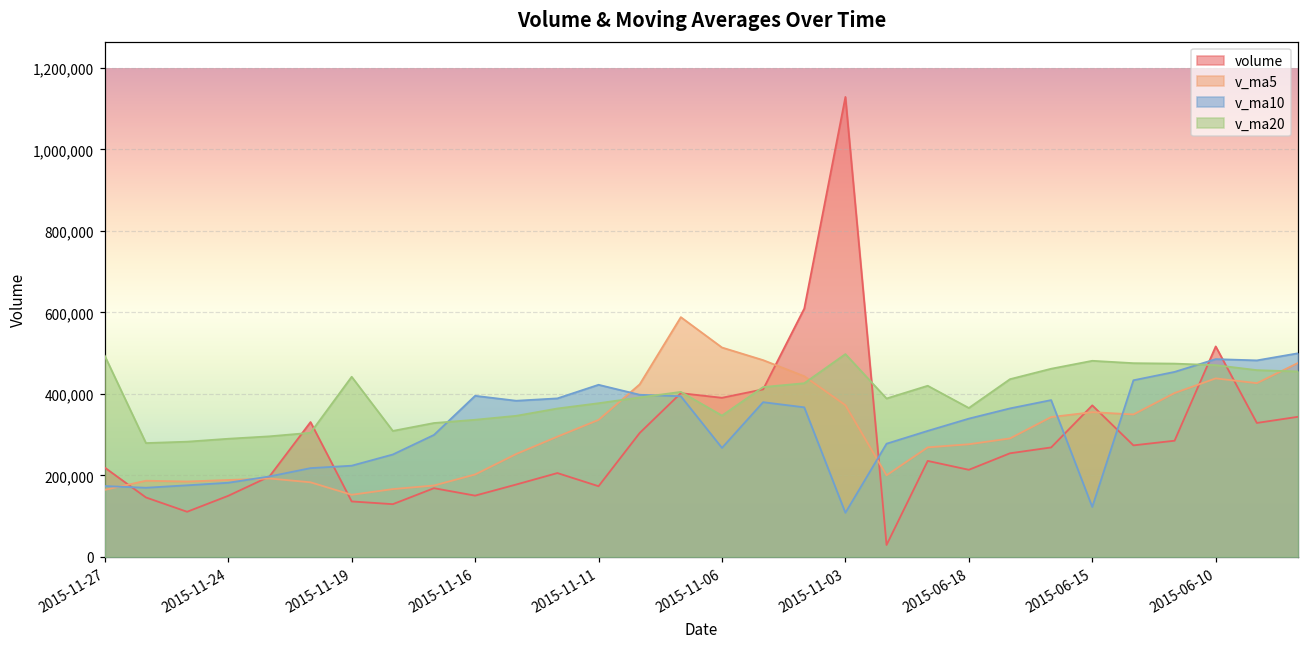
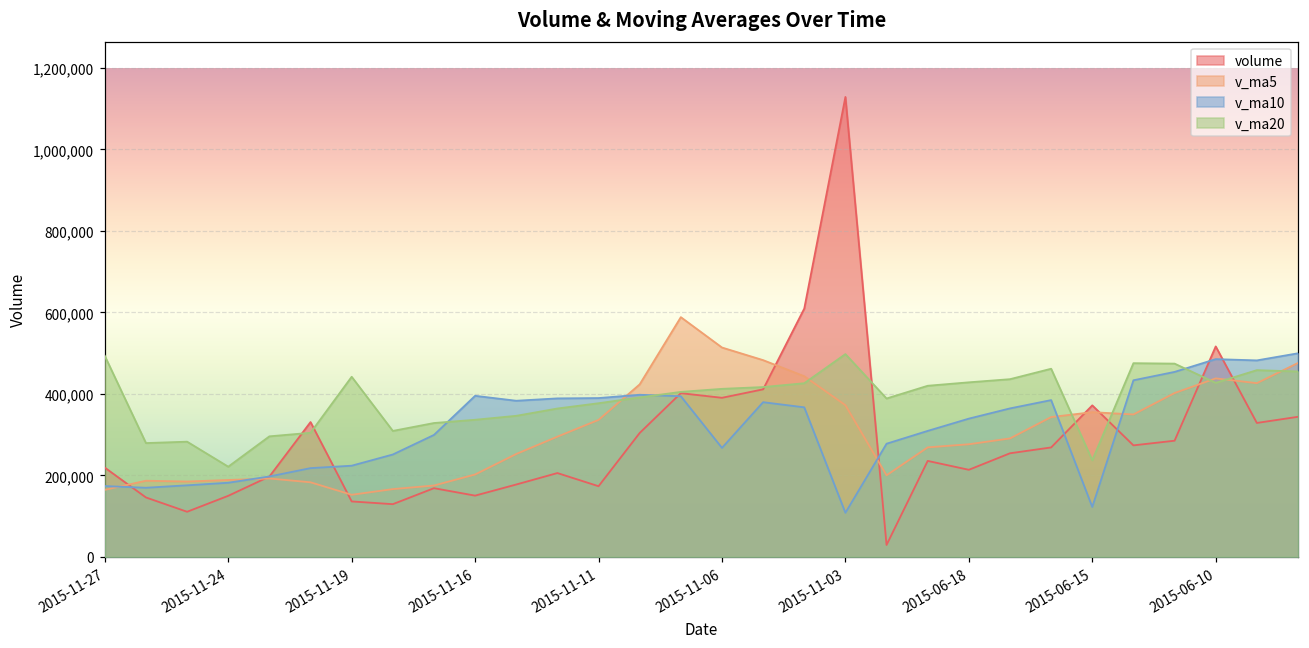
v_ma20, 2015-11-24: 290,000 -> 220,000
v_ma10, 2015-11-11: 420,000 -> 390,000
v_ma20, 2015-11-06: 350,000 -> 410,000
v_ma20, 2015-06-18: 370,000 -> 430,000
v_ma20, 2015-06-15: 480,000 -> 240,000
v_ma20, 2015-06-10: 470,000 -> 430,000
